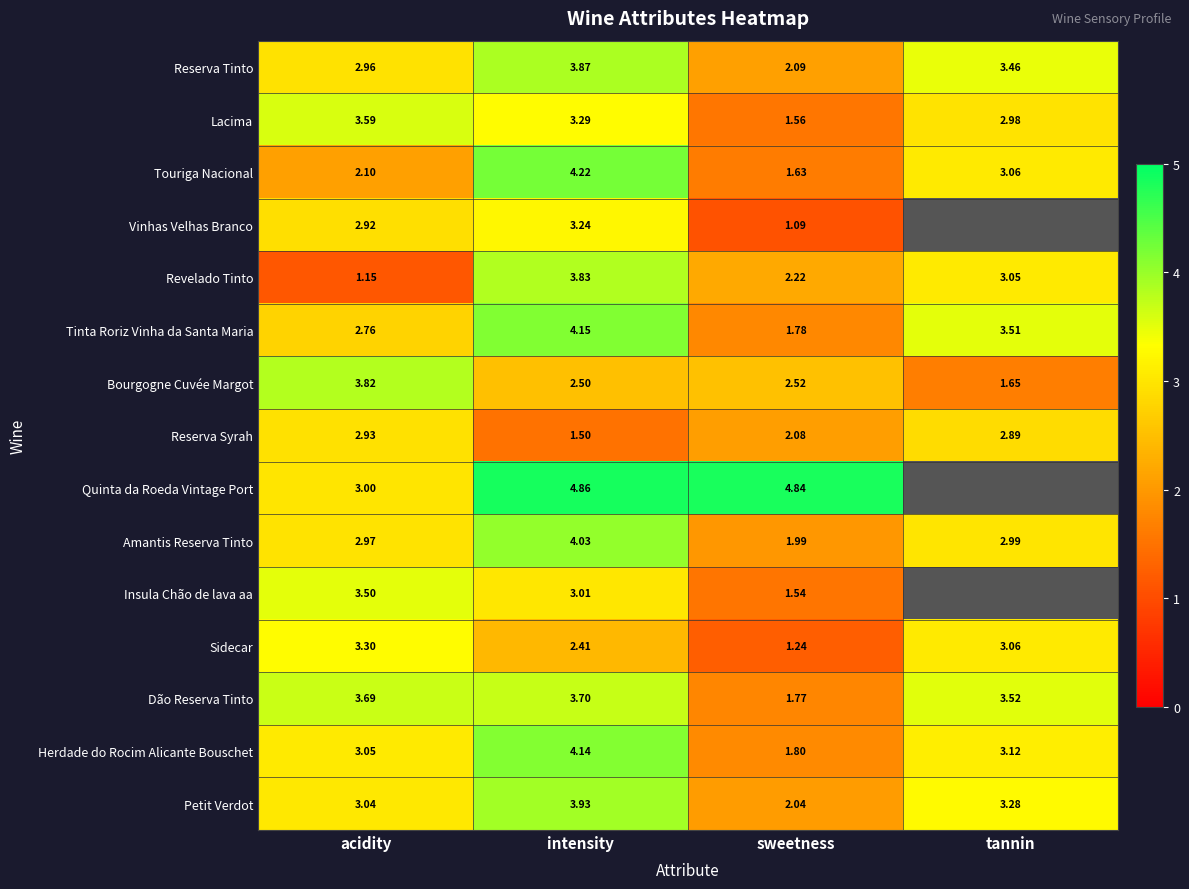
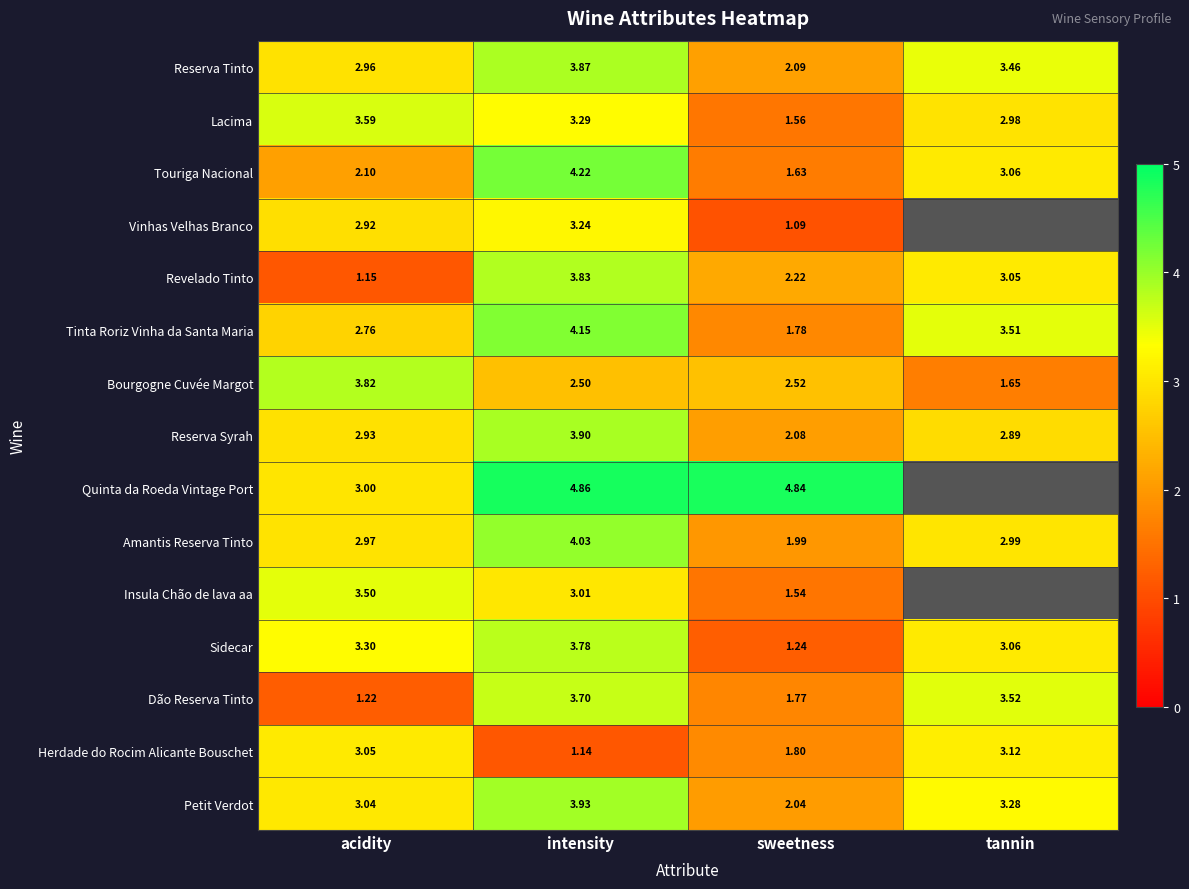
Reserva Syrah, intensity: 1.50 -> 3.90
Sidecar, intensity: 2.41 -> 3.78
Dão Reserva Tinto, acidity: 3.69 -> 1.22
Herdade do Rocim Alicante Bouschet, intensity: 4.14 -> 1.14
